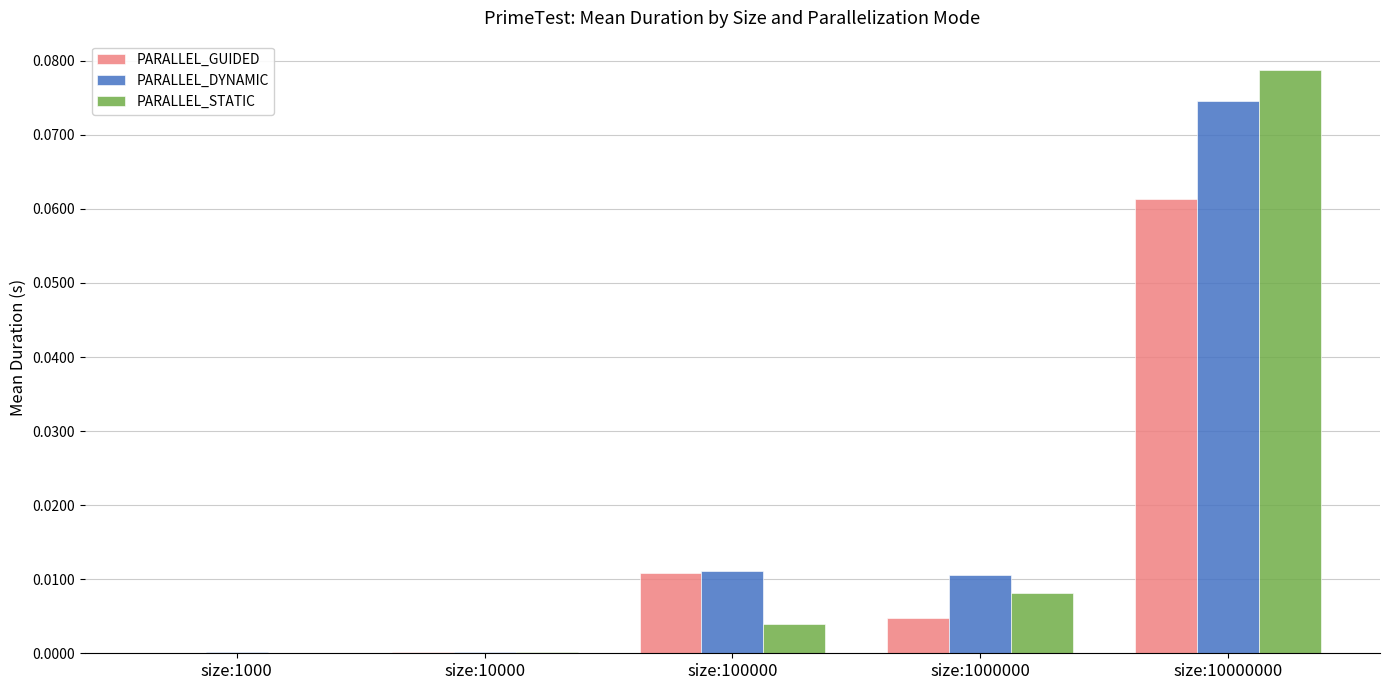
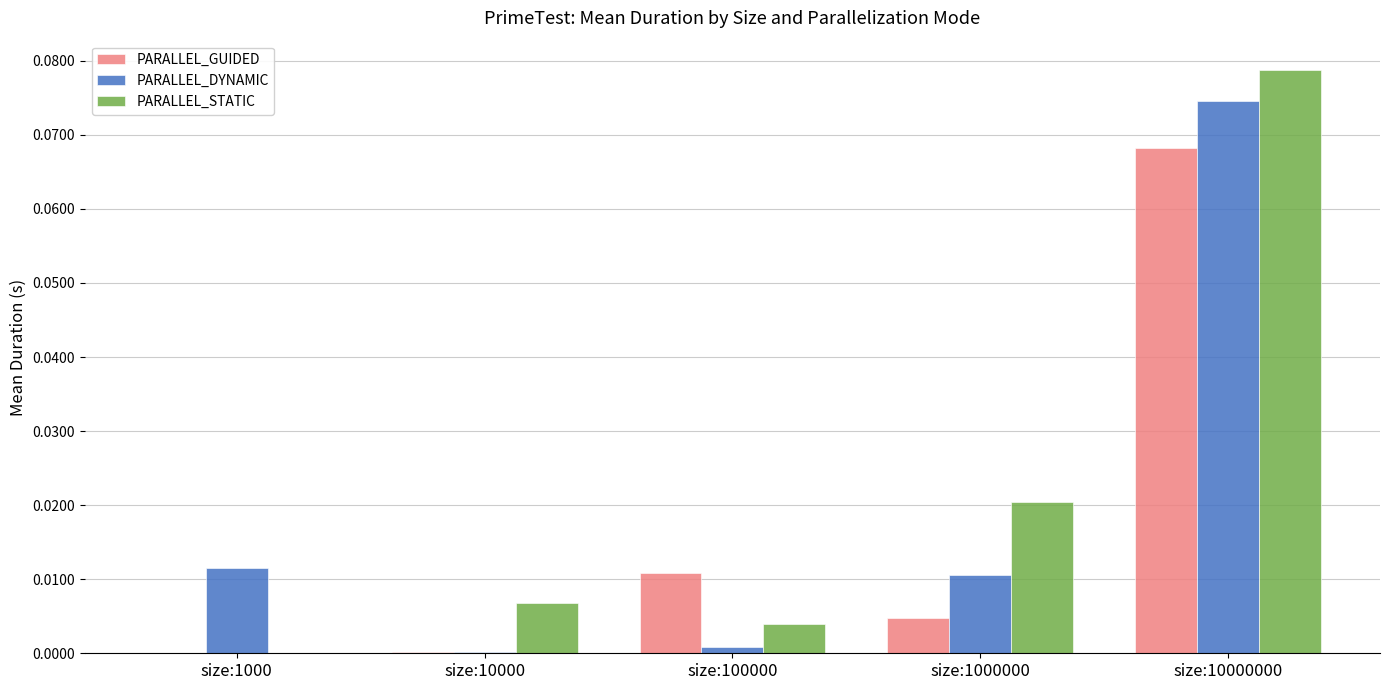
PARALLEL_DYNAMIC, size:1000: 0.000 -> 0.012
PARALLEL_STATIC, size:10000: 0.000 -> 0.007
PARALLEL_DYNAMIC, size:100000: 0.011 -> 0.001
PARALLEL_STATIC, size:1000000: 0.008 -> 0.020
PARALLEL_GUIDED, size:10000000: 0.061 -> 0.068
